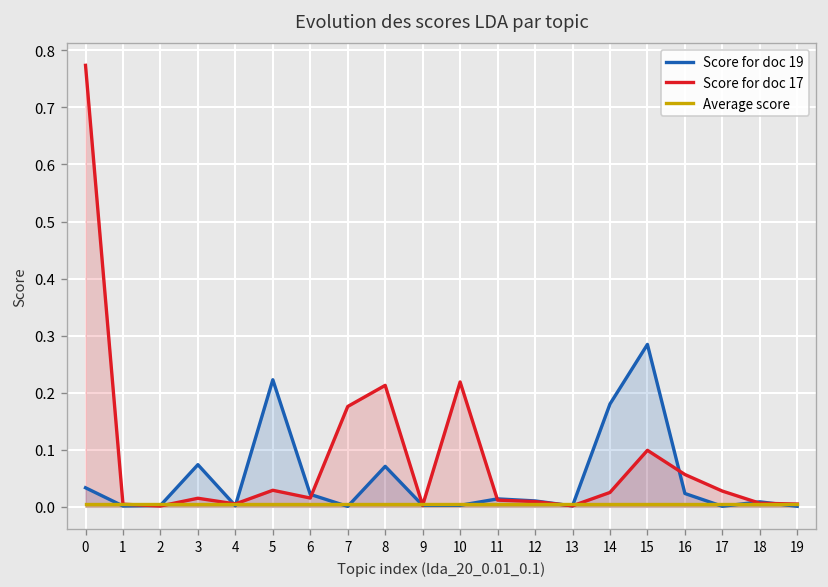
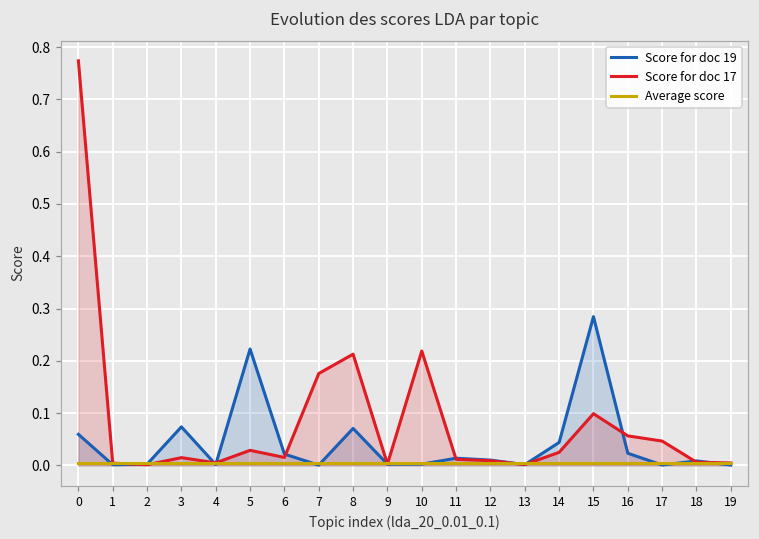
Score for doc 19, 0: 0.03 -> 0.06
Score for doc 19, 14: 0.18 -> 0.04
Score for doc 17, 17: 0.03 -> 0.05
